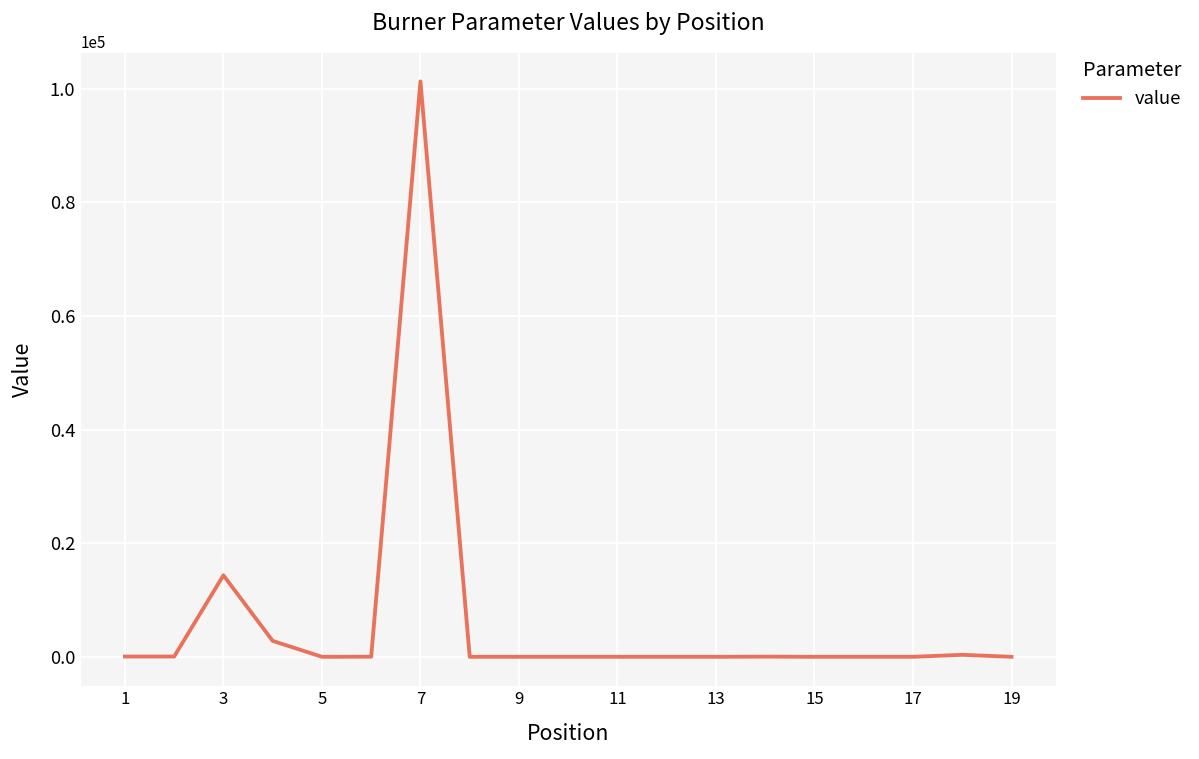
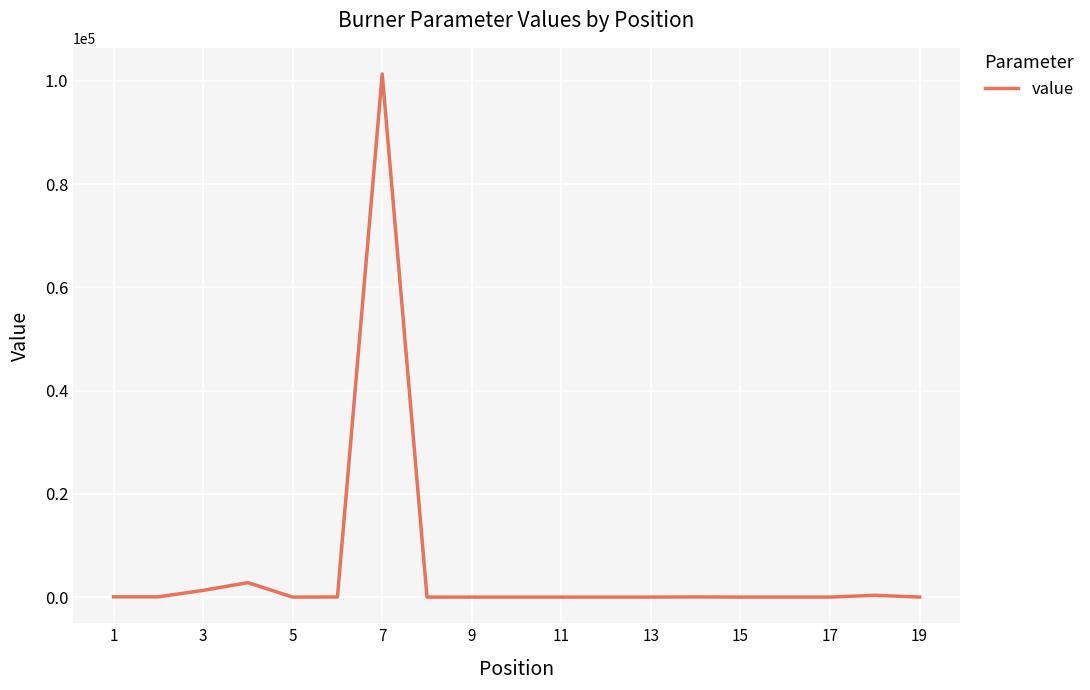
3: 14000 -> 1000
